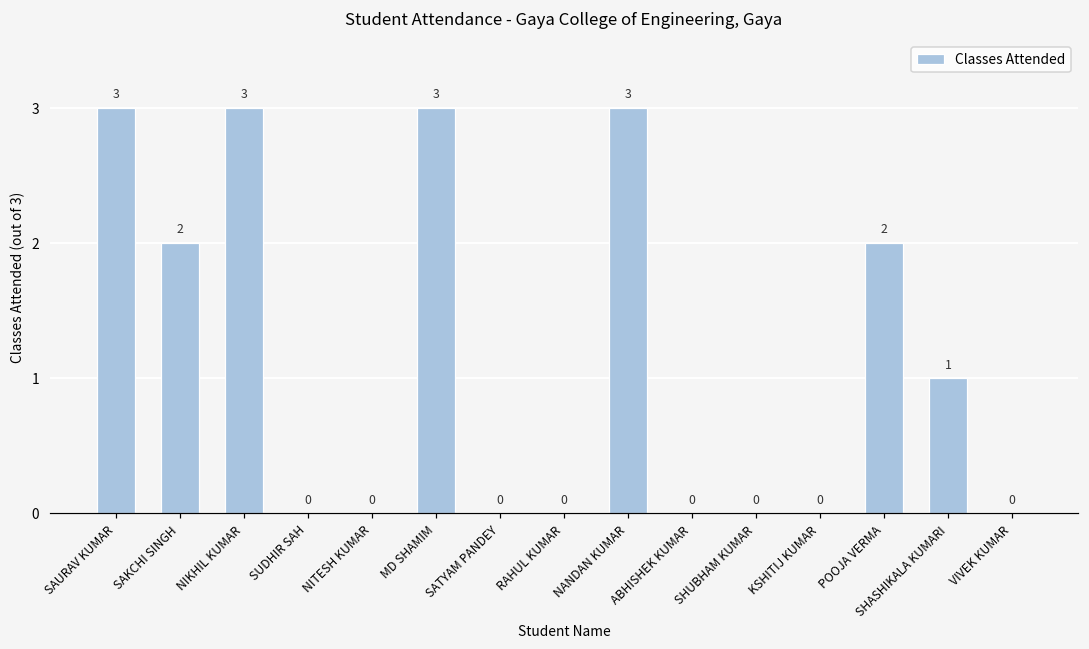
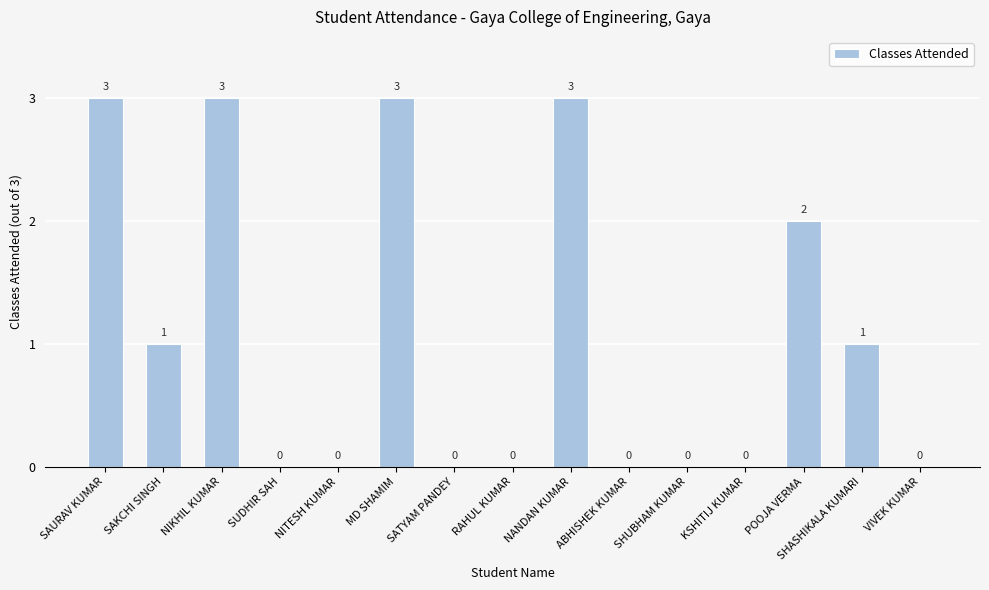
SAKCHI SINGH: 2 -> 1
